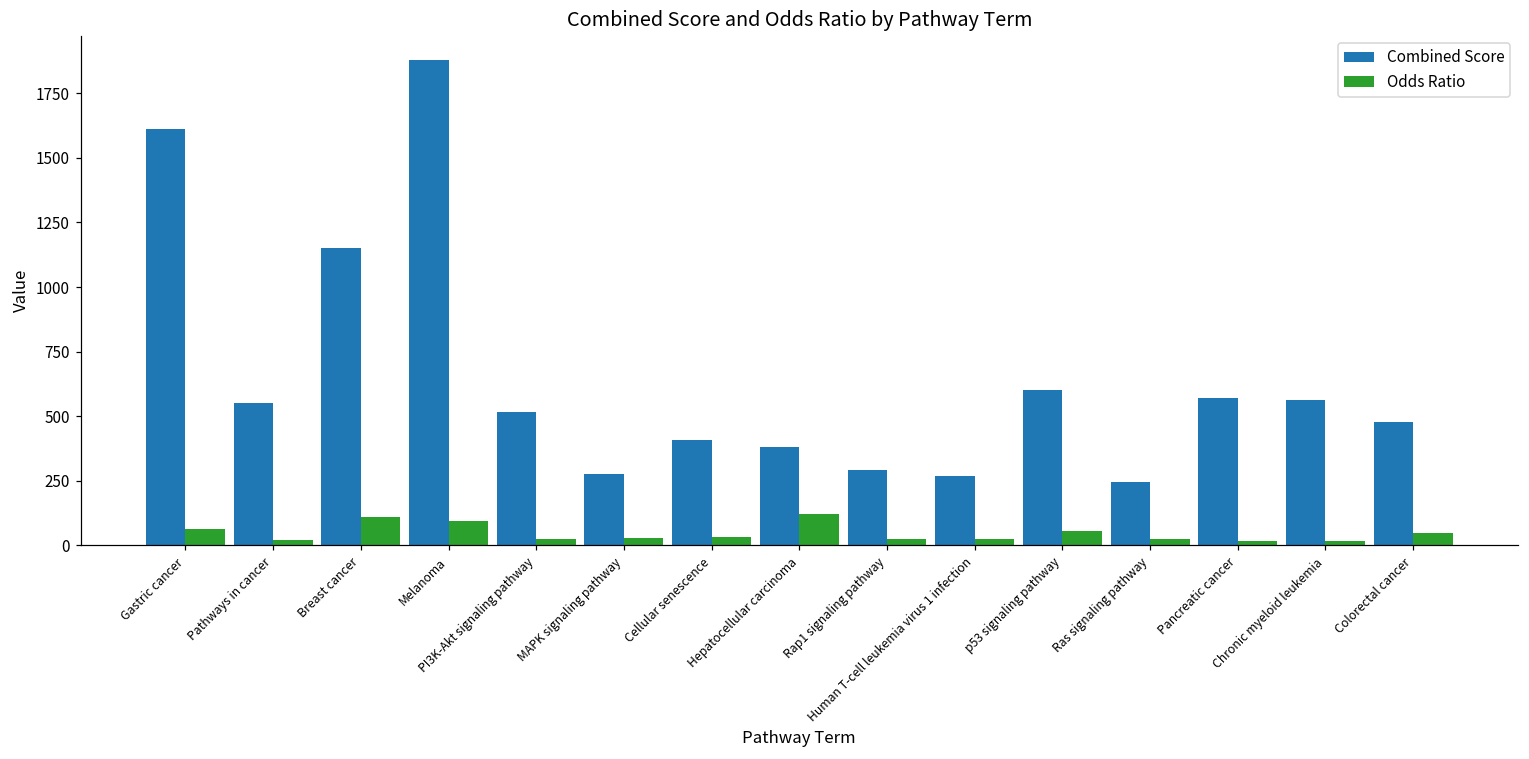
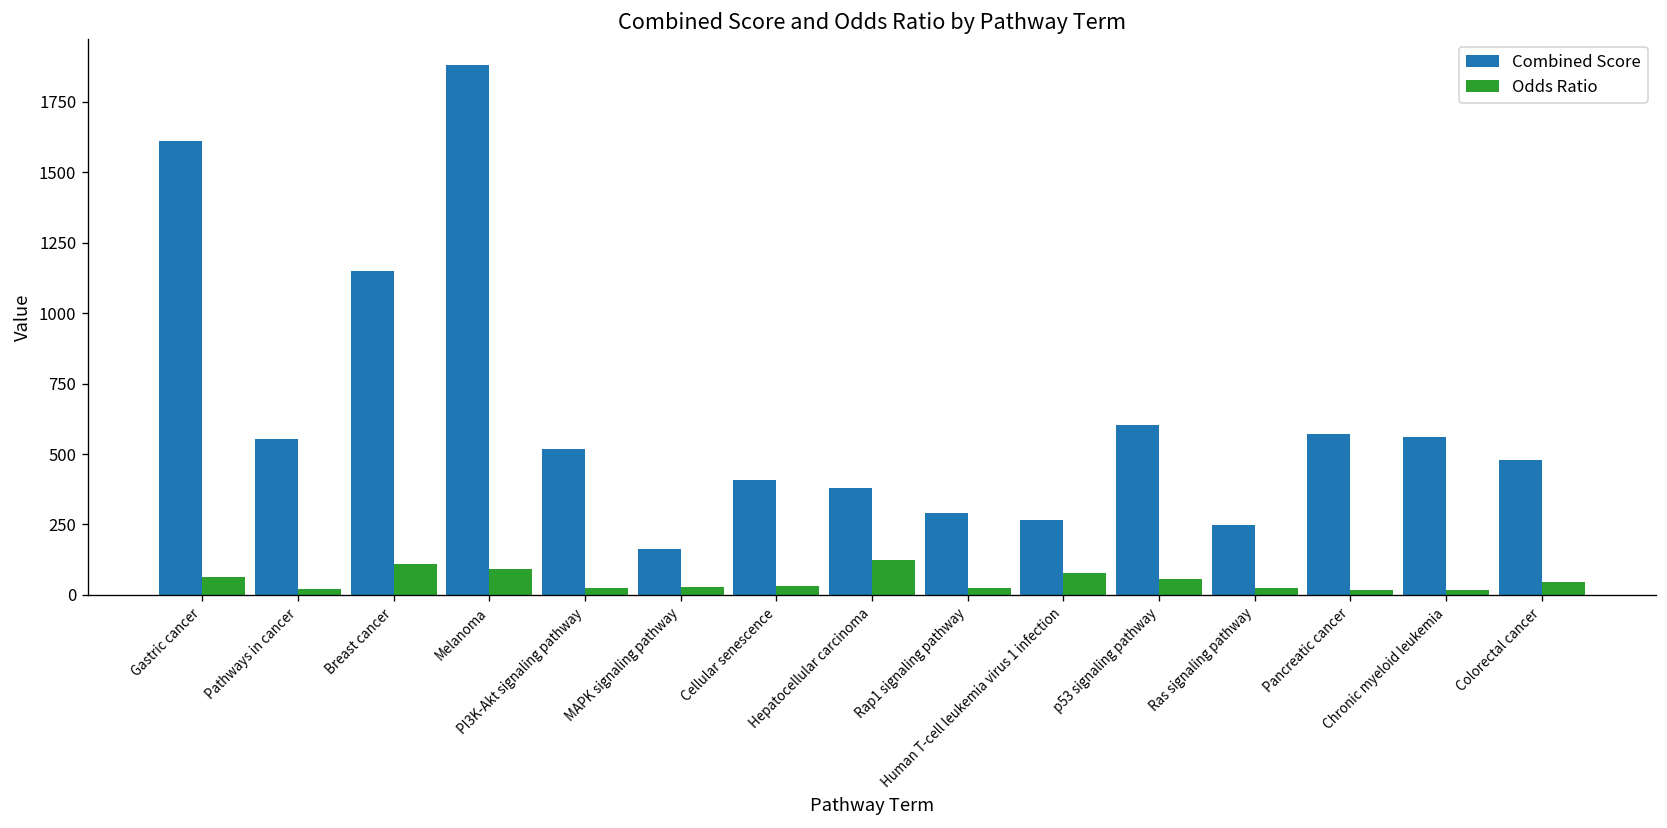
Combined Score, MAPK signaling pathway: 270 -> 160
Odds Ratio, Human T-cell leukemia virus 1 infection: 20 -> 80
